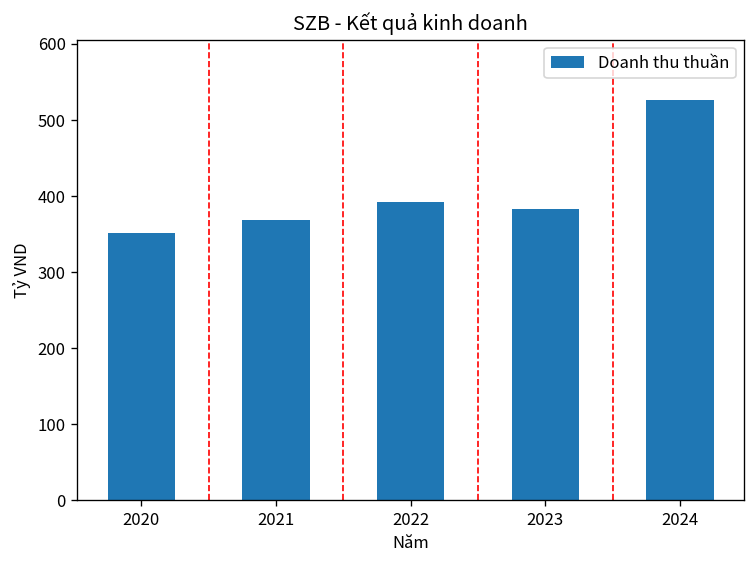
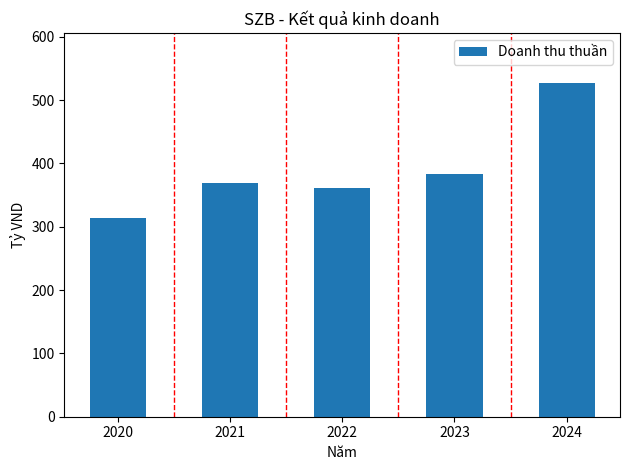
2020: 350 -> 310
2022: 390 -> 360
